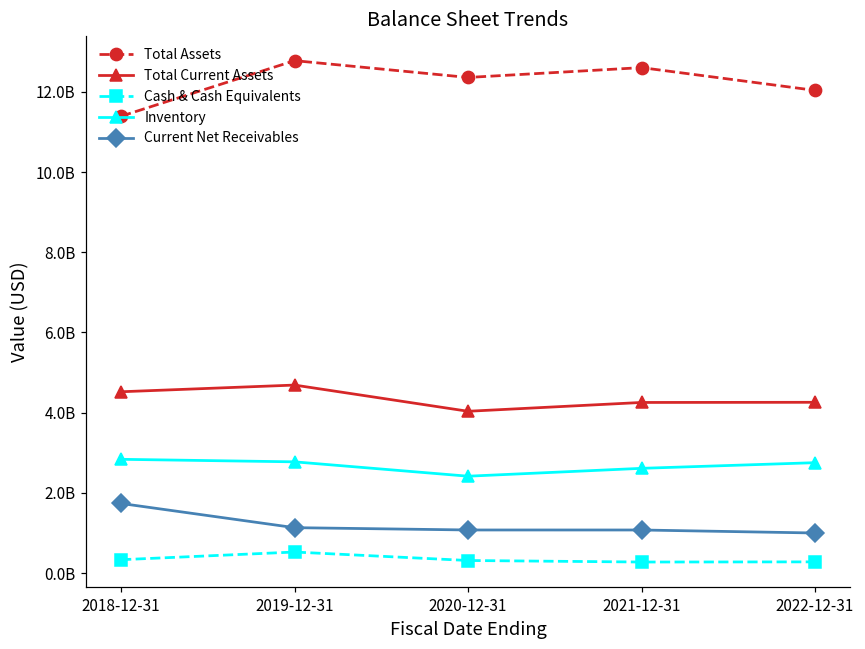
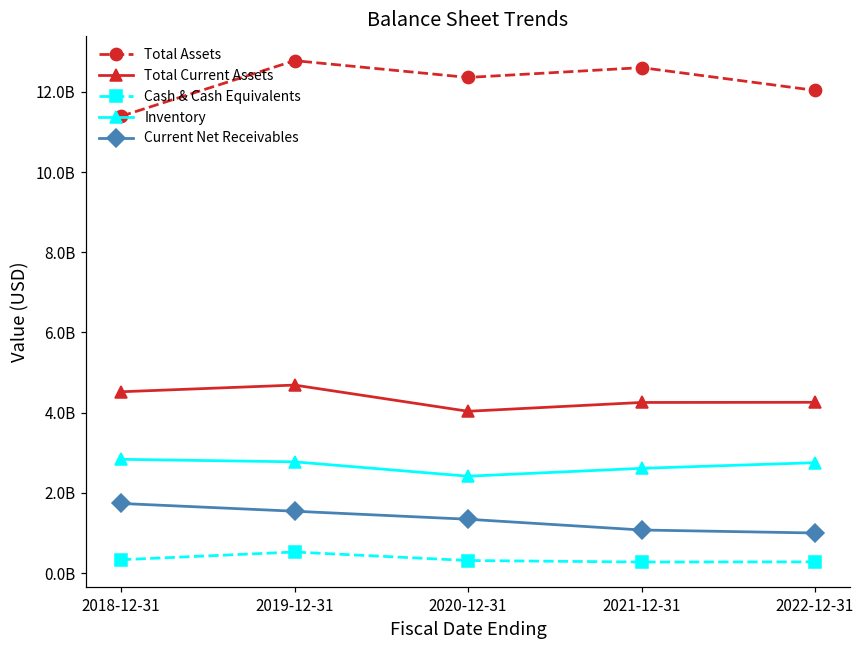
Current Net Receivables, 2019-12-31: 1100000000 -> 1500000000
Current Net Receivables, 2020-12-31: 1100000000 -> 1300000000
